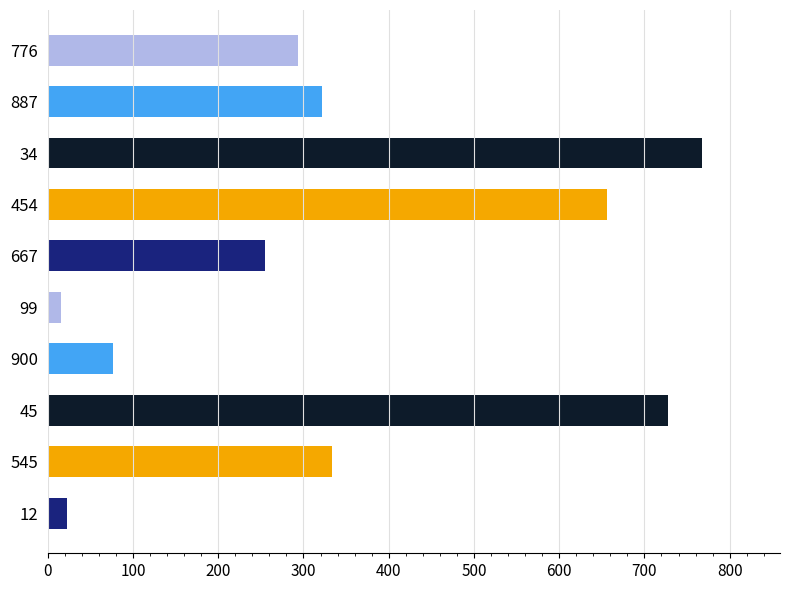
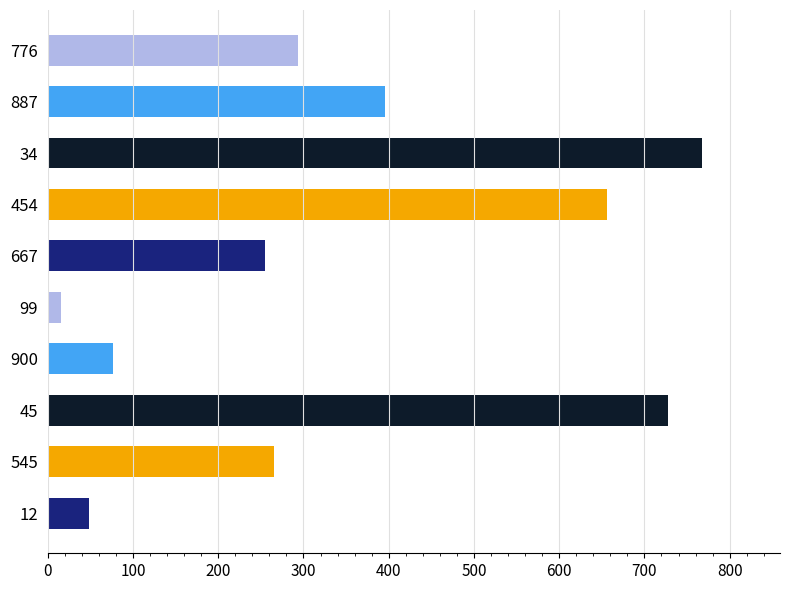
887: 320 -> 400
545: 330 -> 270
12: 20 -> 50
